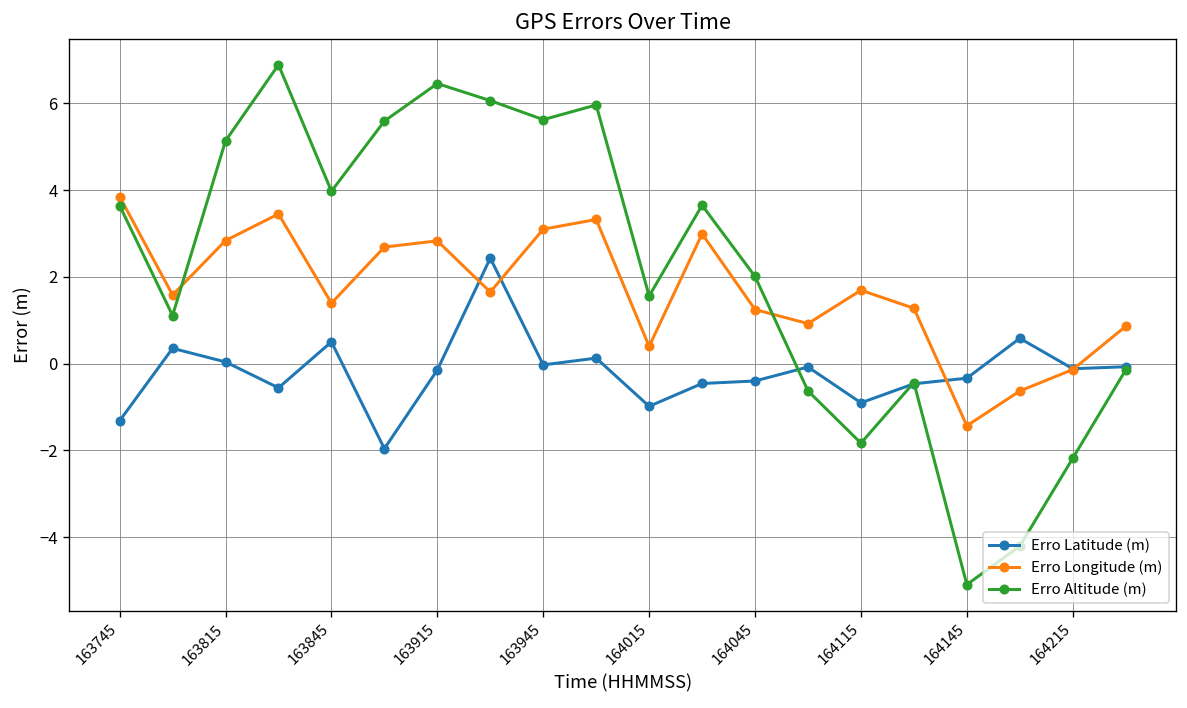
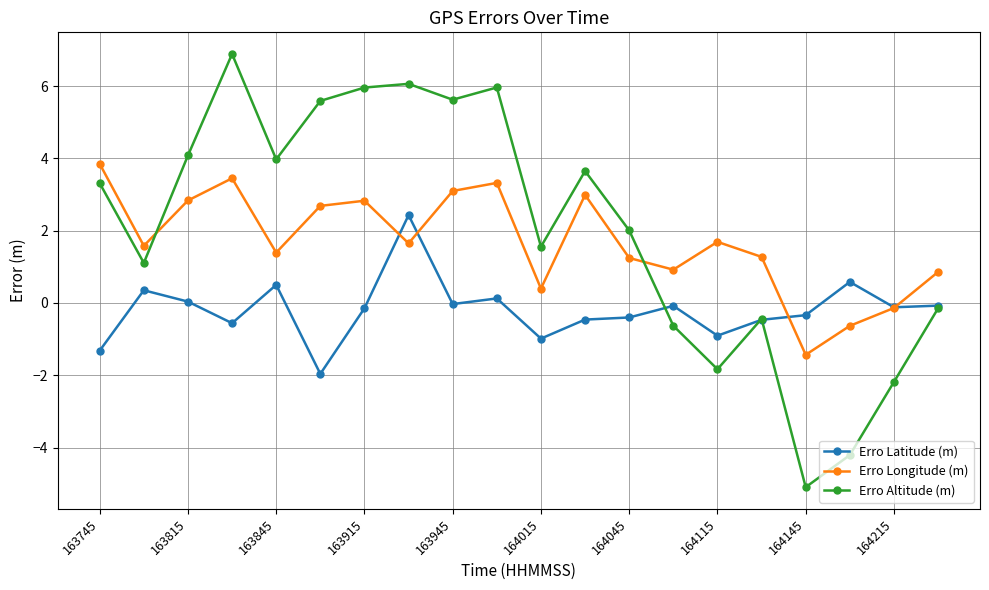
Erro Altitude (m), 163745: 3.6 -> 3.3
Erro Altitude (m), 163815: 5.1 -> 4.1
Erro Altitude (m), 163915: 6.5 -> 6.0
